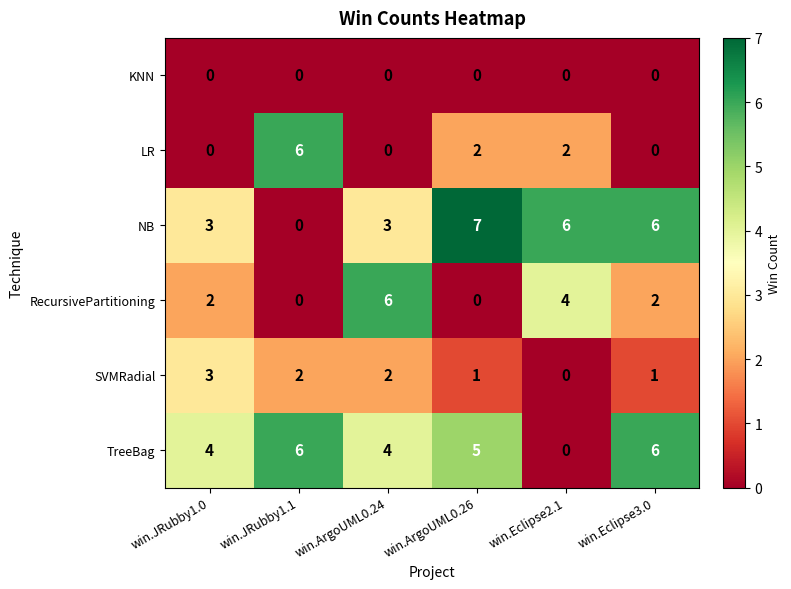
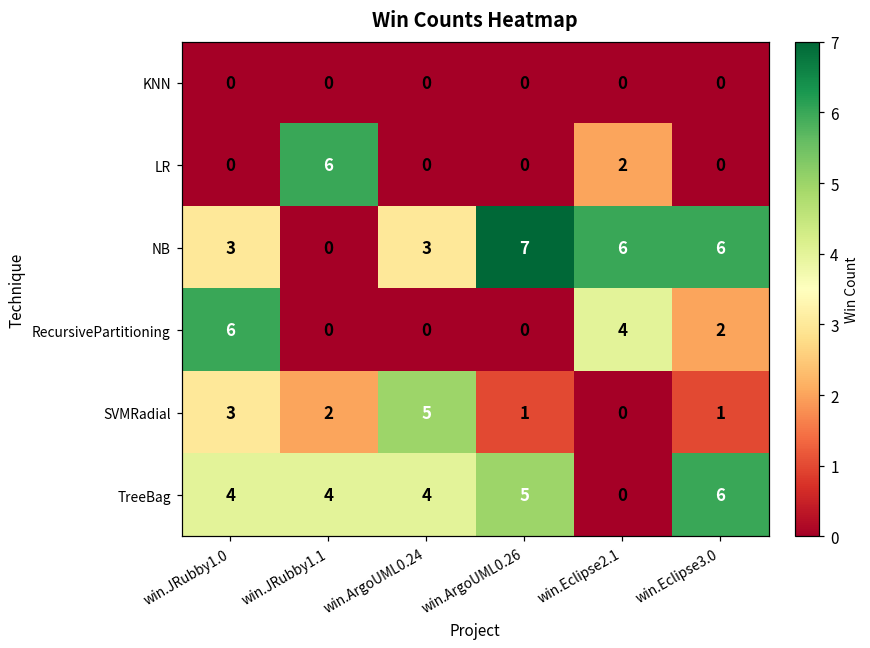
LR, win.ArgoUML0.26: 2 -> 0
RecursivePartitioning, win.JRubby1.0: 2 -> 6
RecursivePartitioning, win.ArgoUML0.24: 6 -> 0
SVMRadial, win.ArgoUML0.24: 2 -> 5
TreeBag, win.JRubby1.1: 6 -> 4
